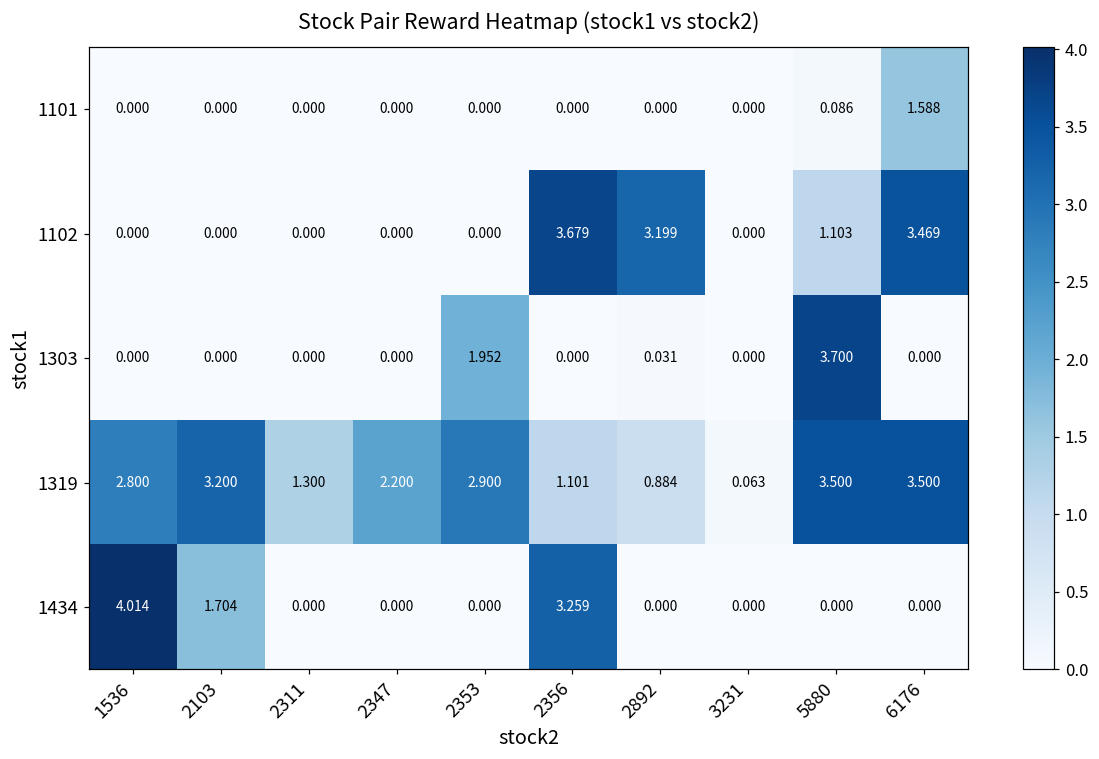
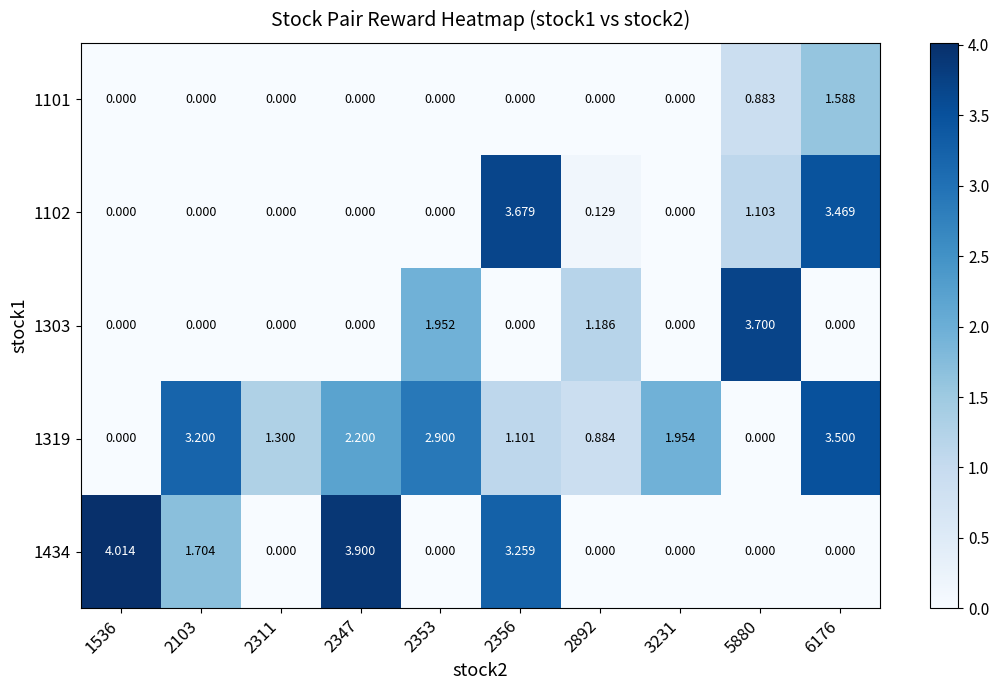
1101, 5880: 0.086 -> 0.883
1102, 2892: 3.199 -> 0.129
1303, 2892: 0.031 -> 1.186
1319, 1536: 2.800 -> 0.000
1319, 3231: 0.063 -> 1.954
1319, 5880: 3.500 -> 0.000
1434, 2347: 0.000 -> 3.900
